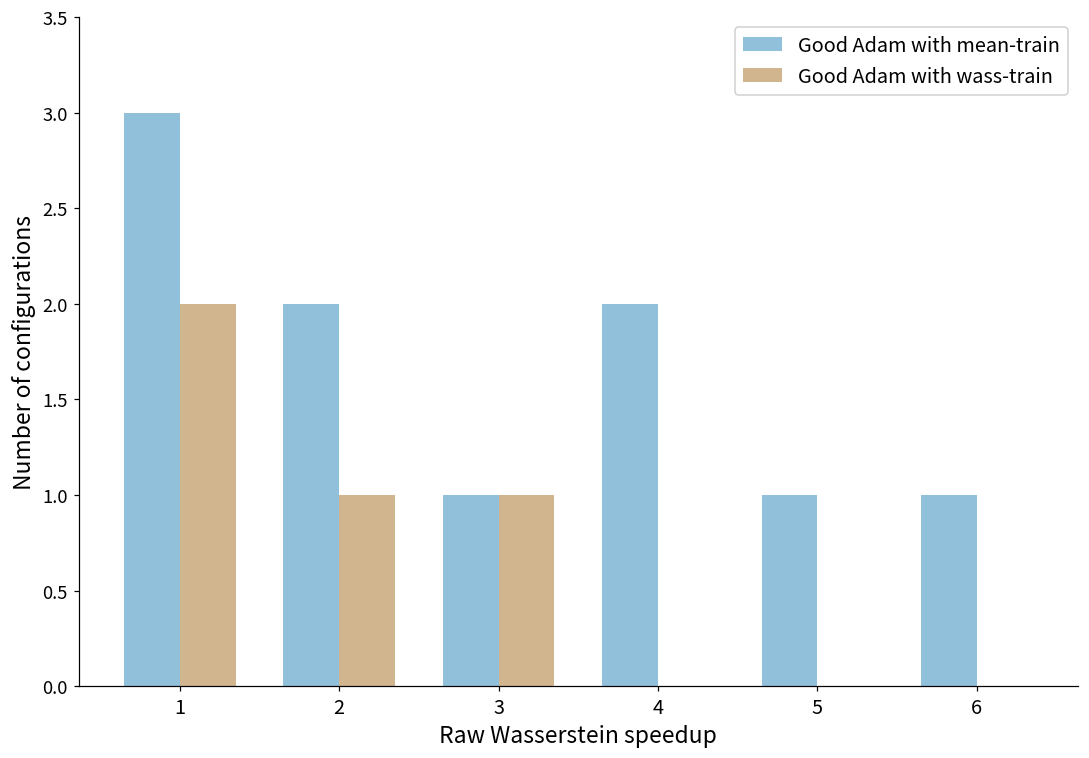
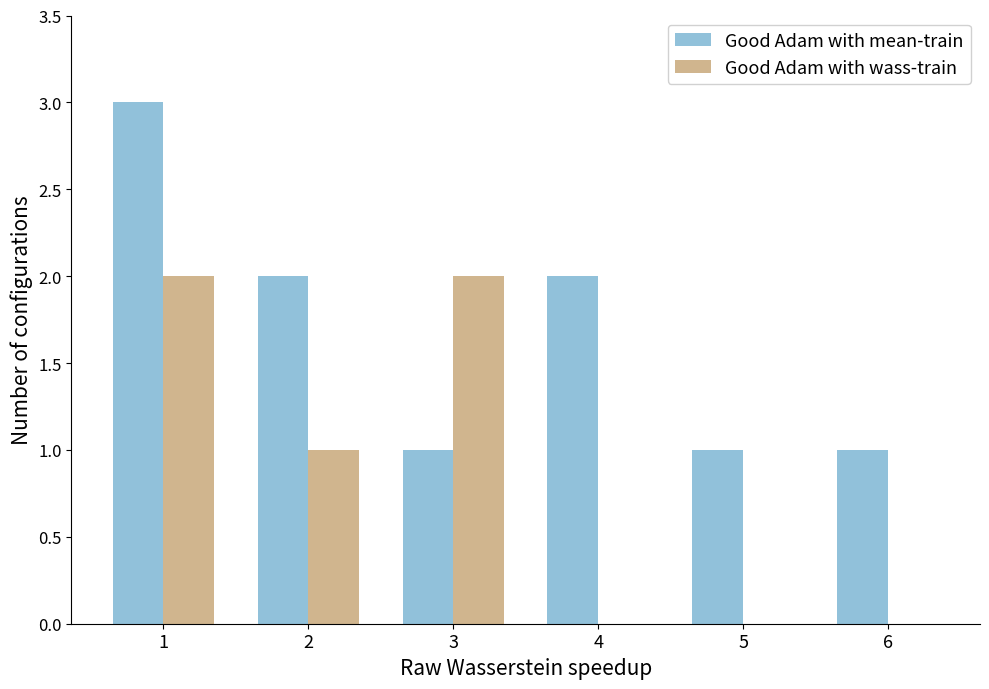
Good Adam with wass-train, 3: 1 -> 2
